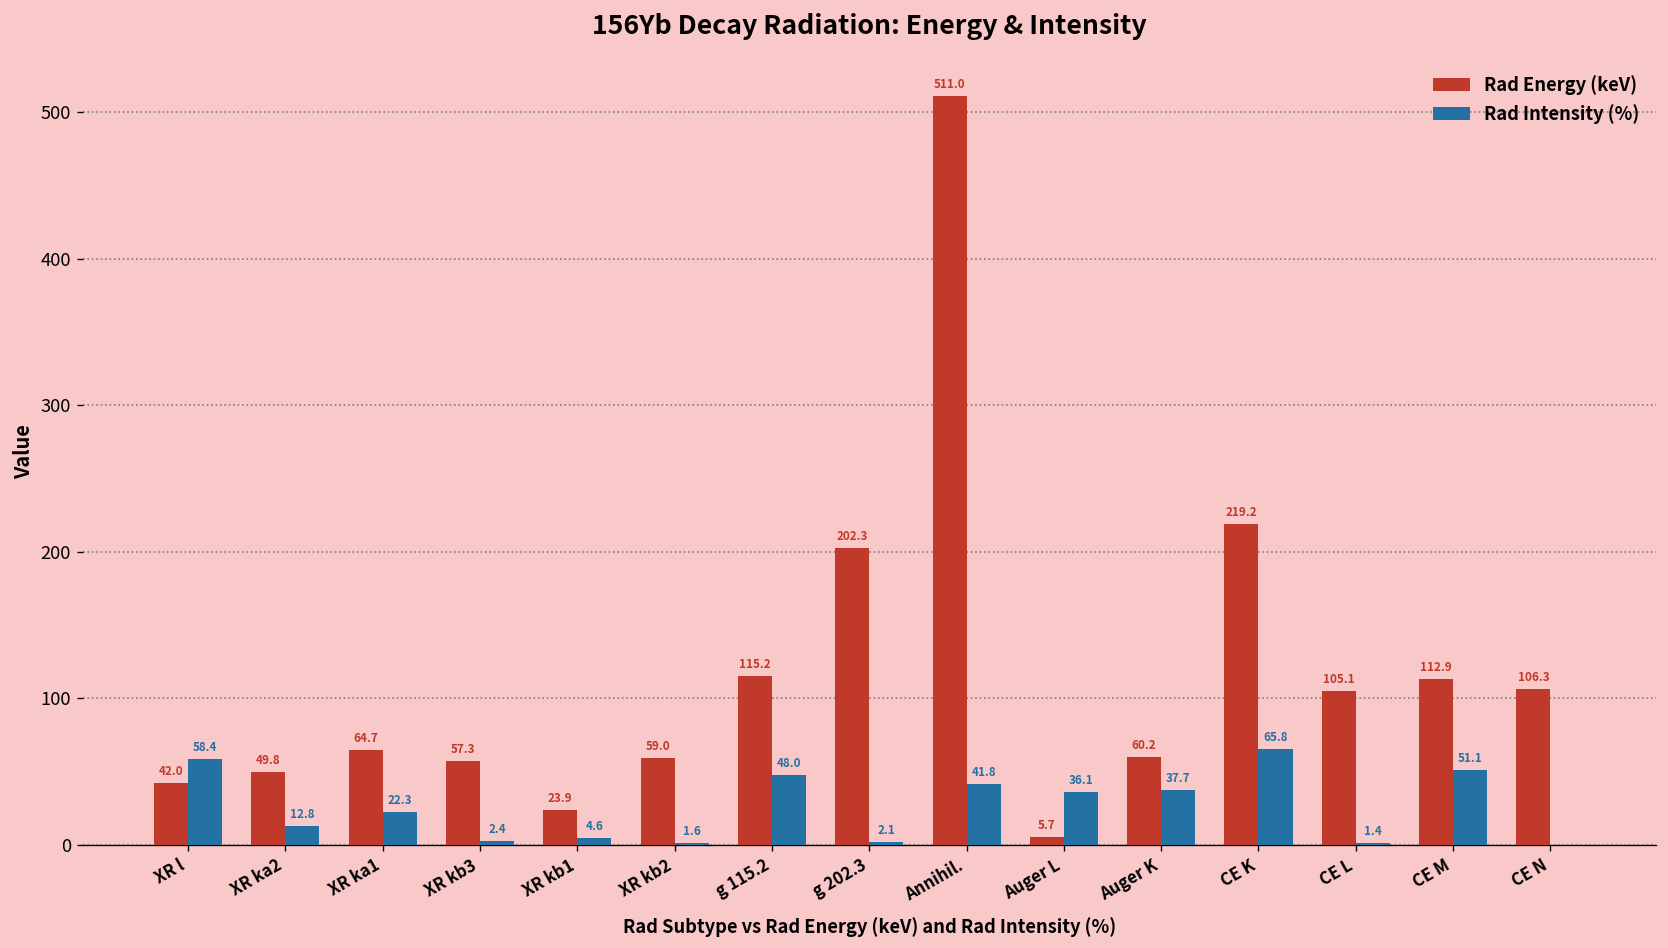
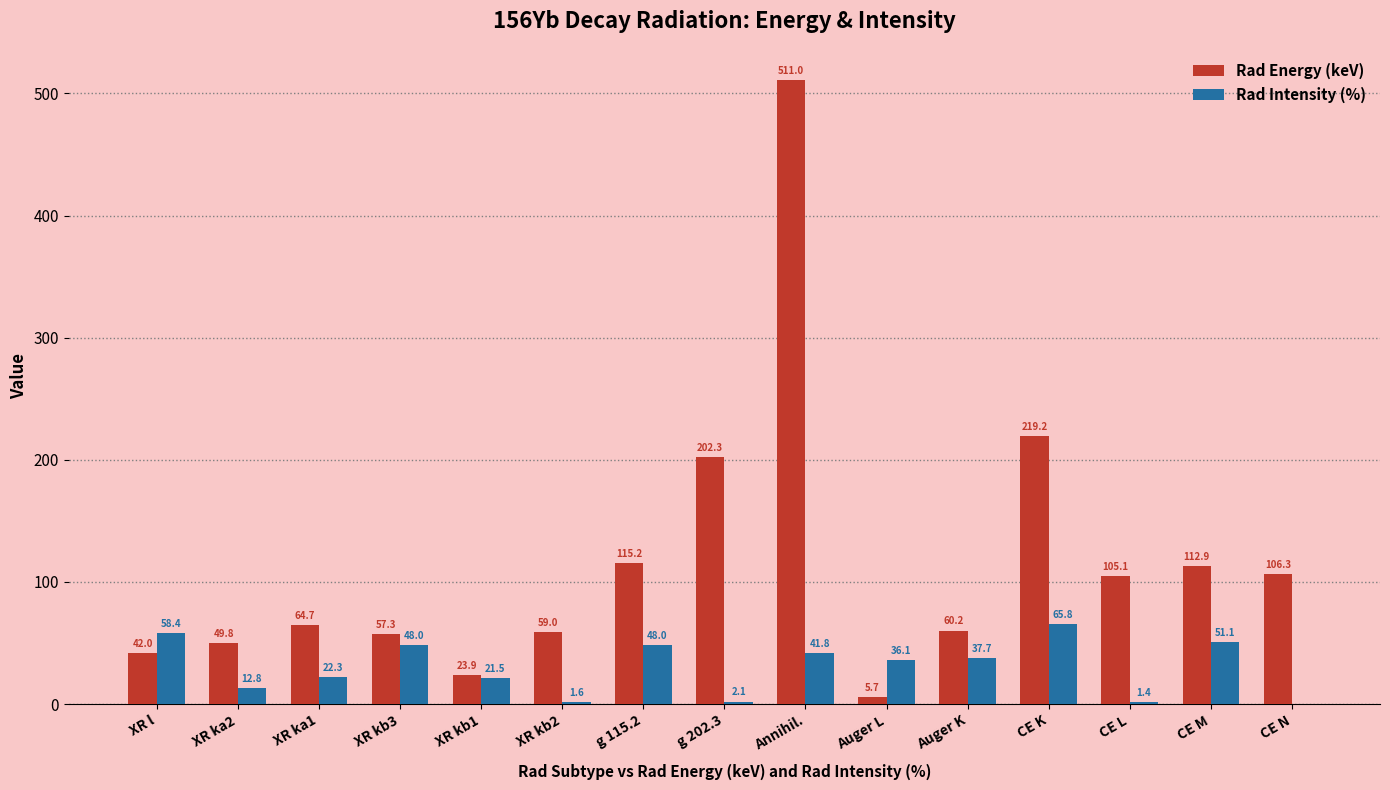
Rad Intensity (%), XR kb3: 2.4 -> 48.0
Rad Intensity (%), XR kb1: 4.6 -> 21.5
